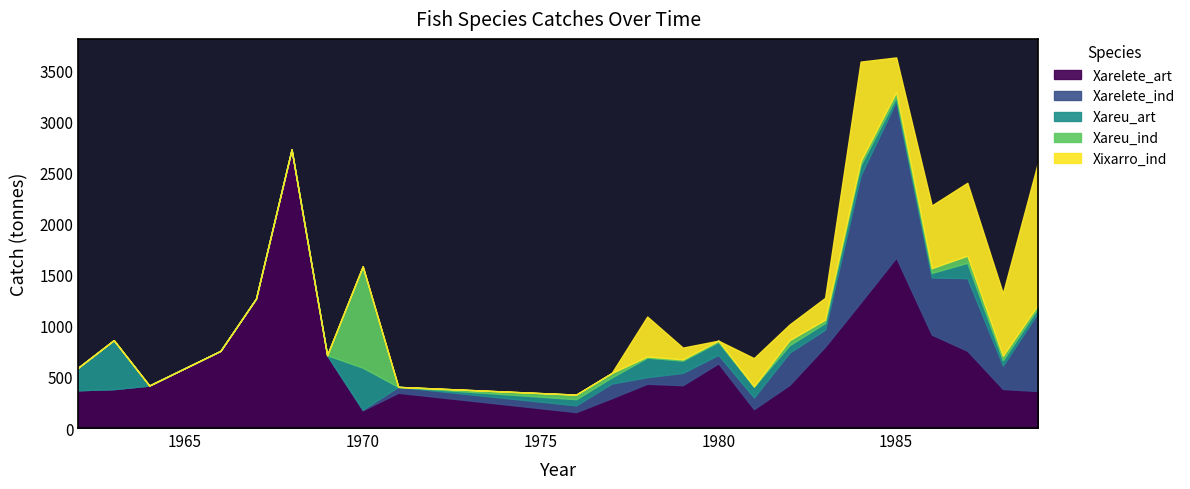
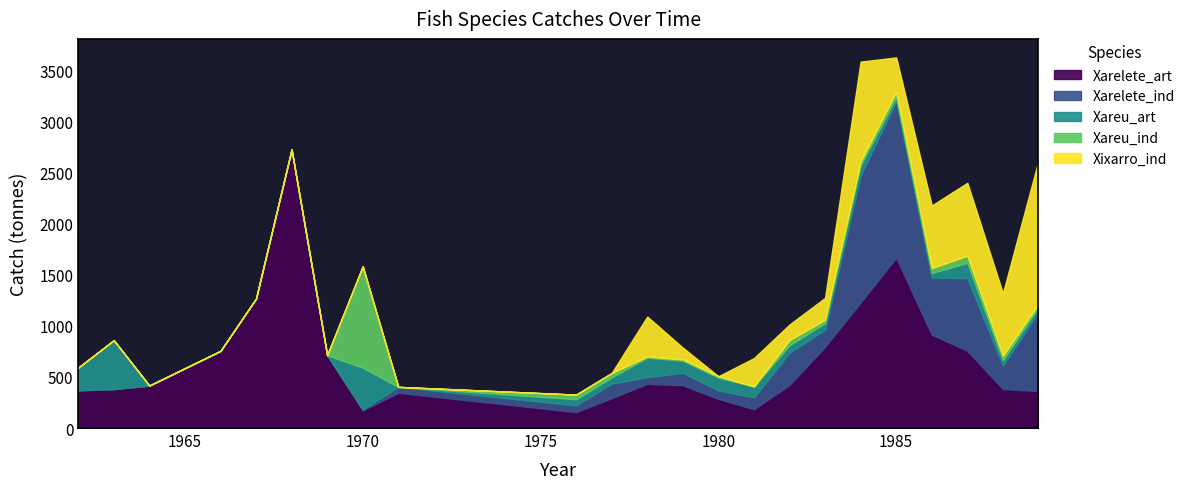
Xarelete_art, 1980: 630 -> 290
